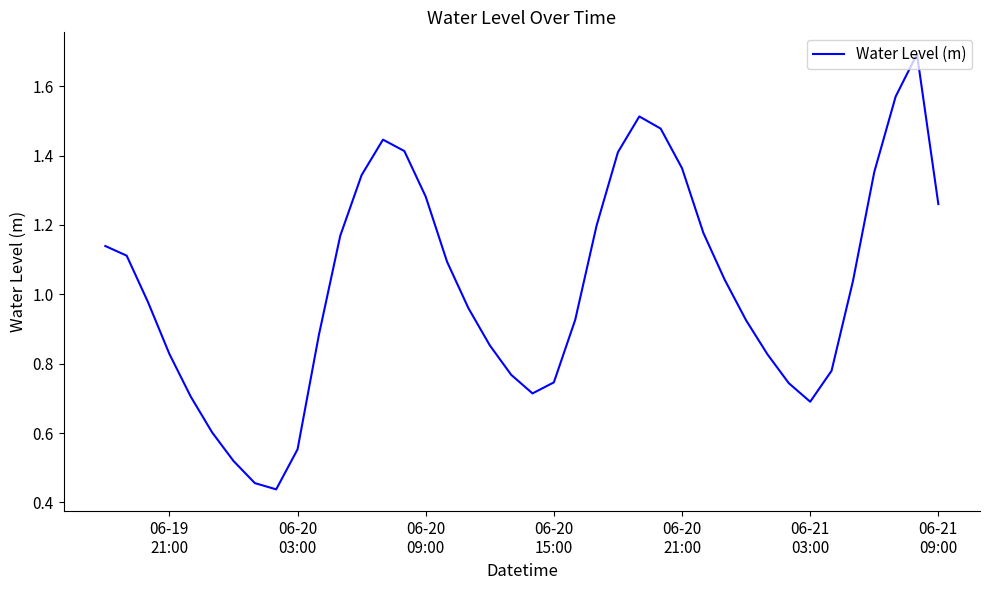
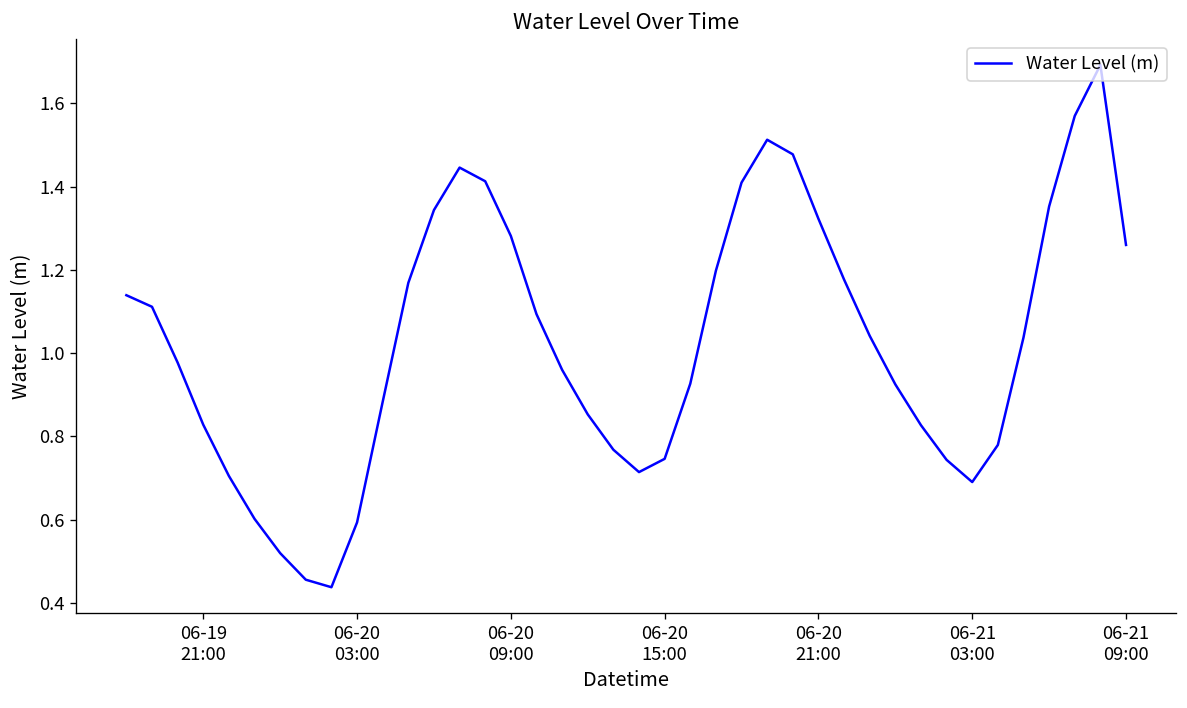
06-20 03:00: 0.55 -> 0.59
06-20 21:00: 1.36 -> 1.32
